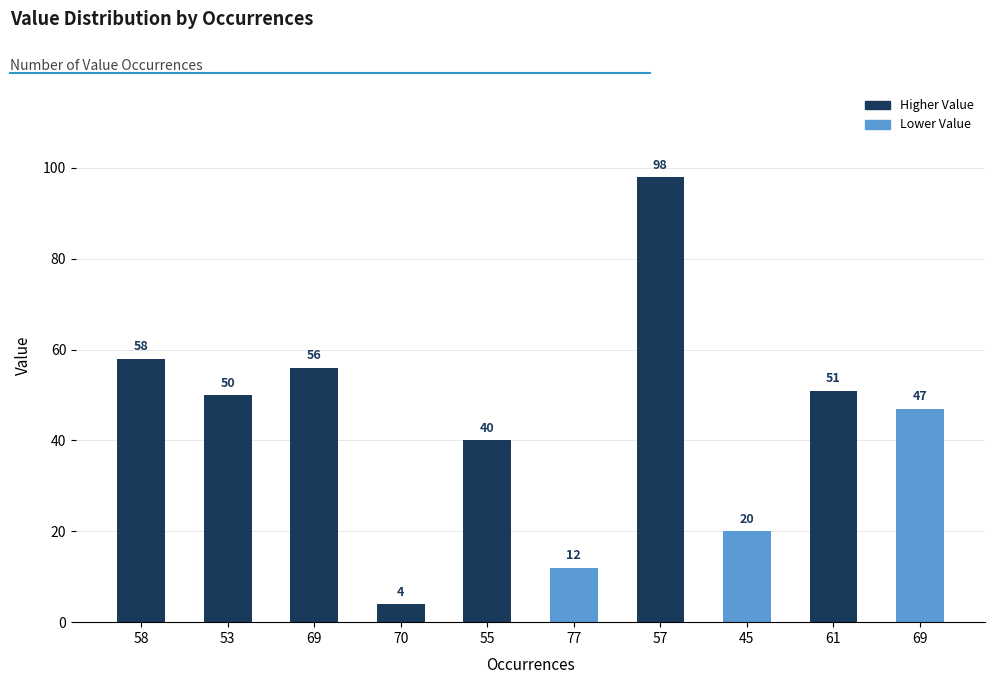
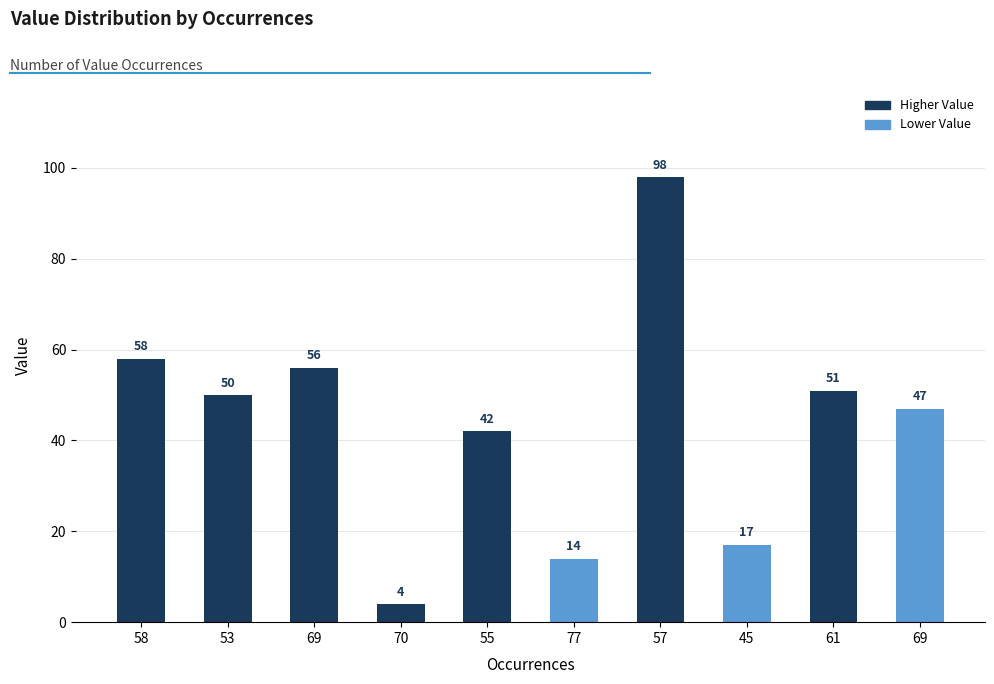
55: 40 -> 42
77: 12 -> 14
45: 20 -> 17
